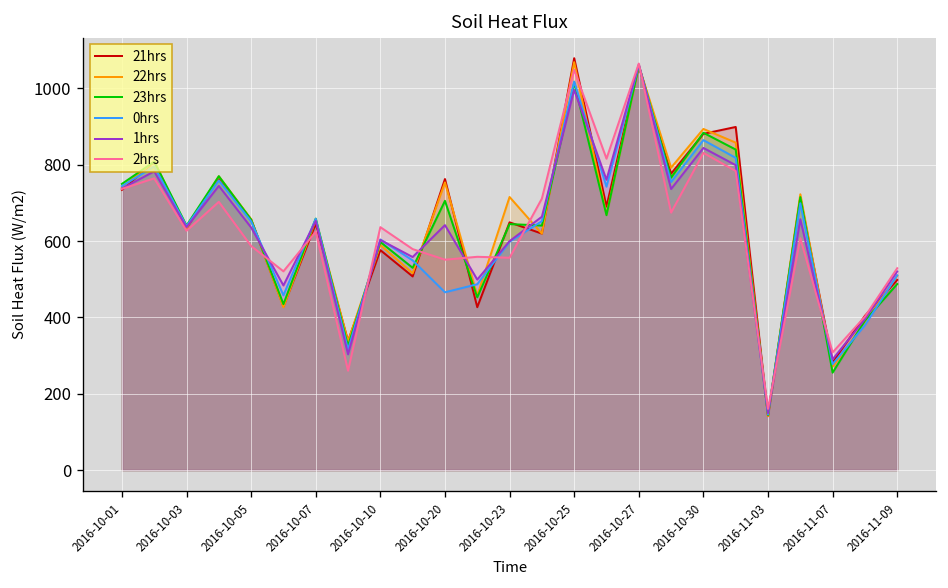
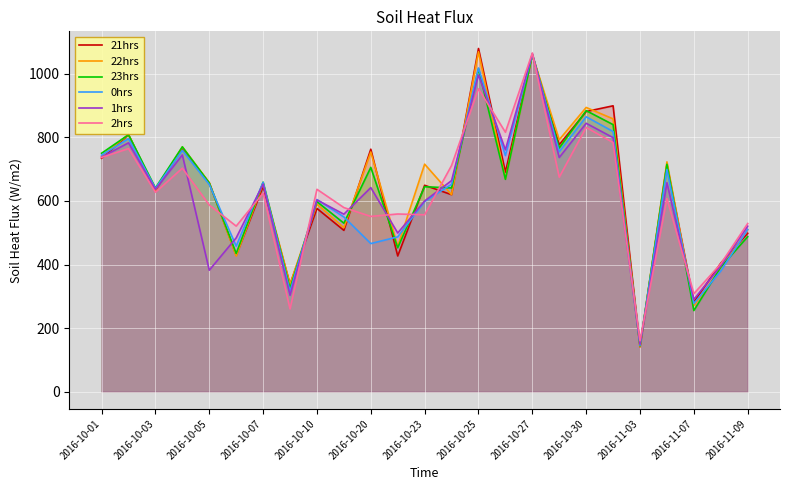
1hrs, 2016-10-05: 640 -> 380
2hrs, 2016-10-25: 1050 -> 950
